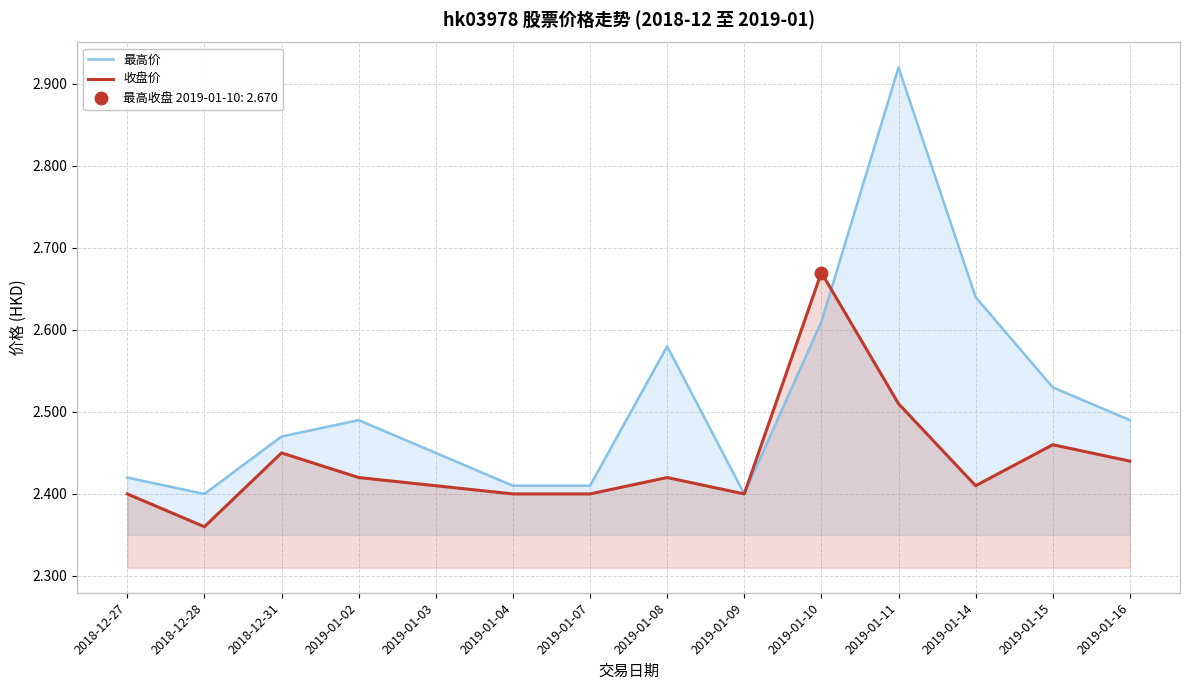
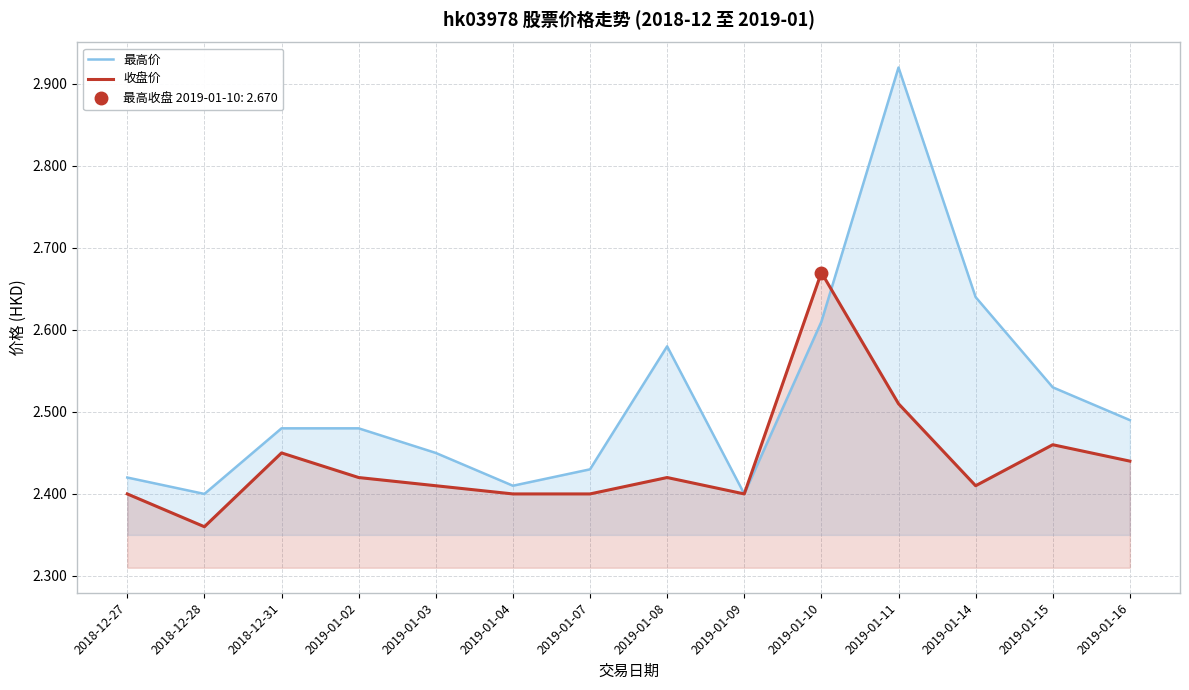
最高价, 2018-12-31: 2.47 -> 2.48
最高价, 2019-01-02: 2.49 -> 2.48
最高价, 2019-01-07: 2.41 -> 2.43
